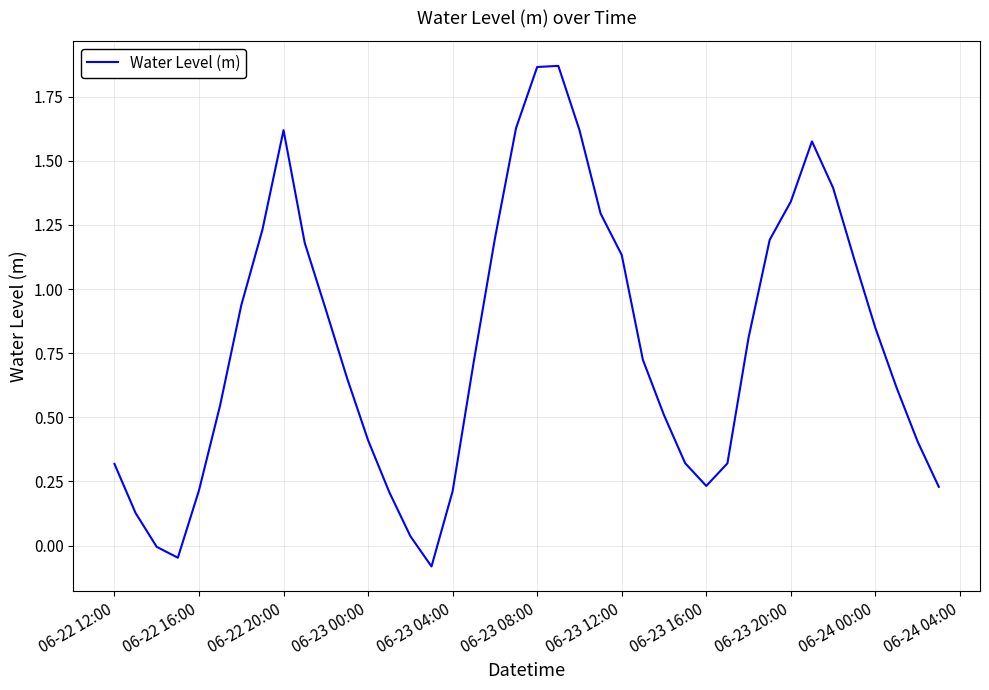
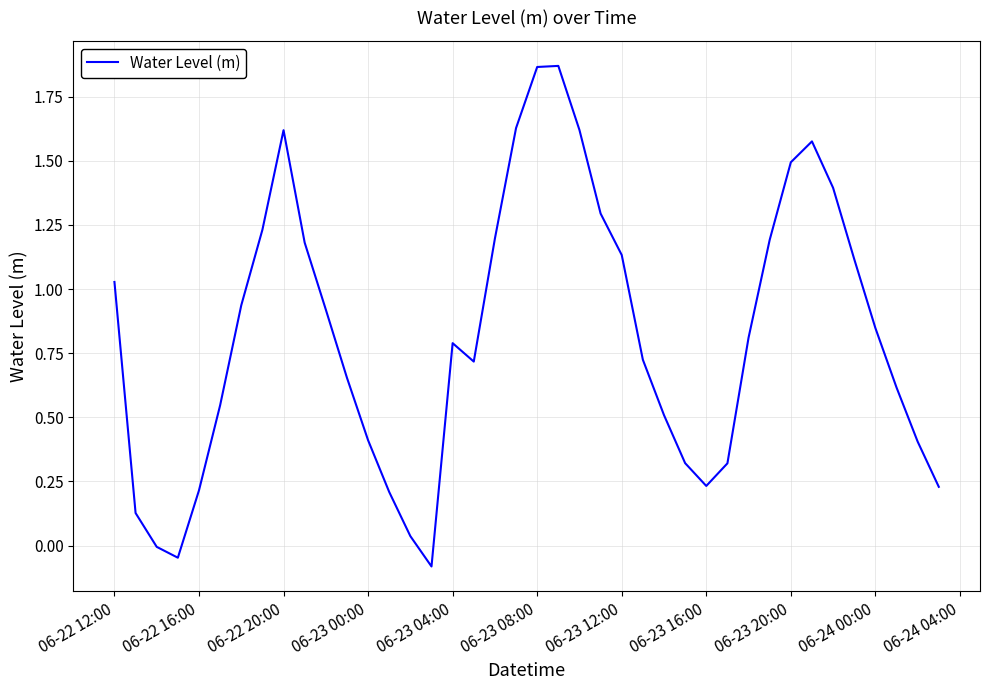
06-22 12:00: 0.32 -> 1.03
06-23 04:00: 0.21 -> 0.79
06-23 20:00: 1.34 -> 1.49
